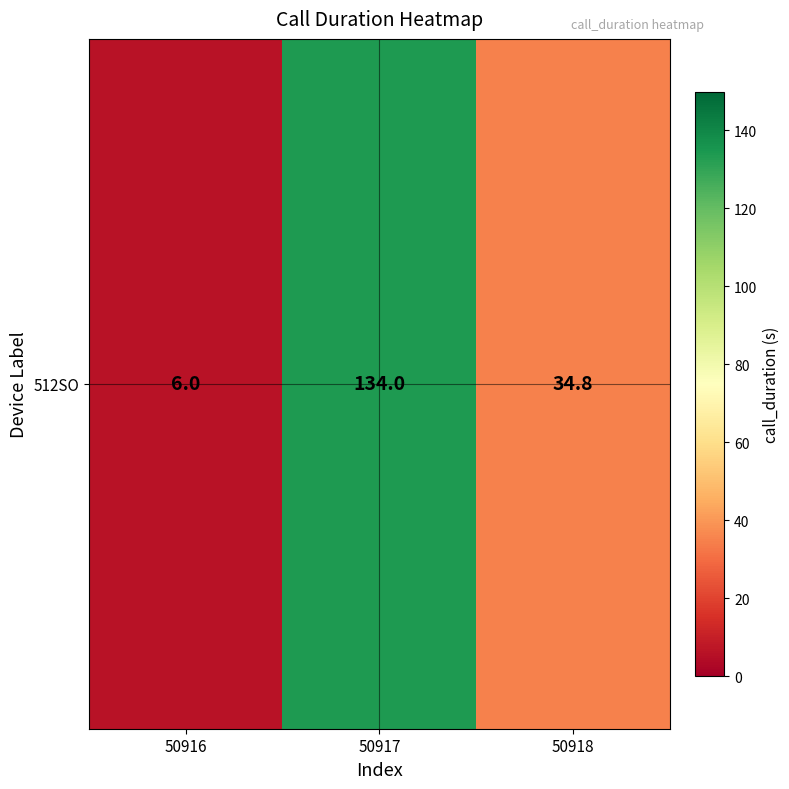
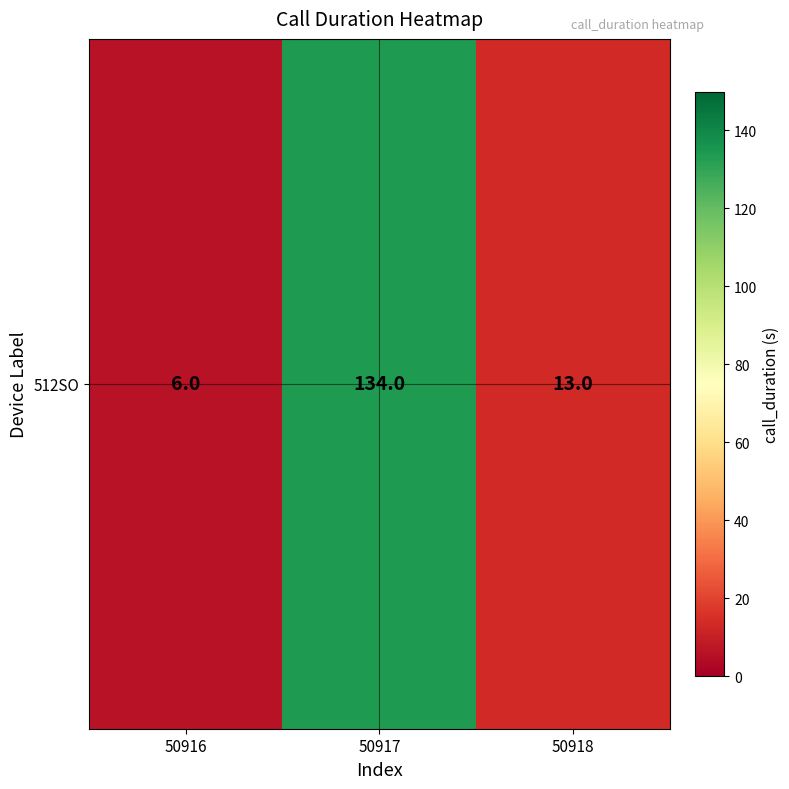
512SO, 50918: 34.8 -> 13.0
